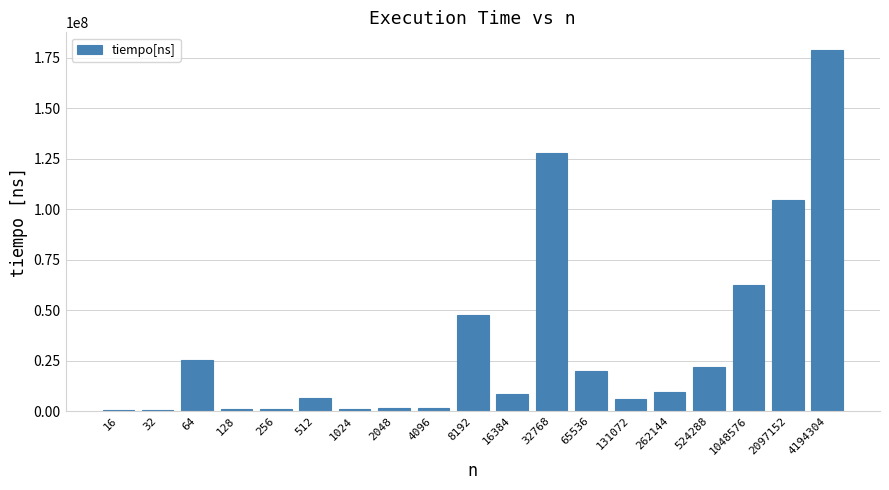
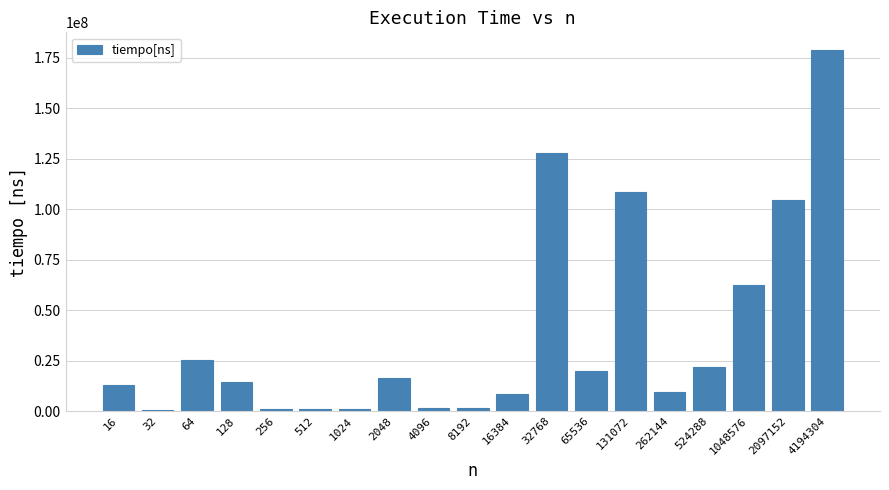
16: 1000000 -> 13000000
128: 1000000 -> 14000000
512: 6000000 -> 1000000
2048: 1000000 -> 16000000
8192: 48000000 -> 2000000
131072: 6000000 -> 108000000
